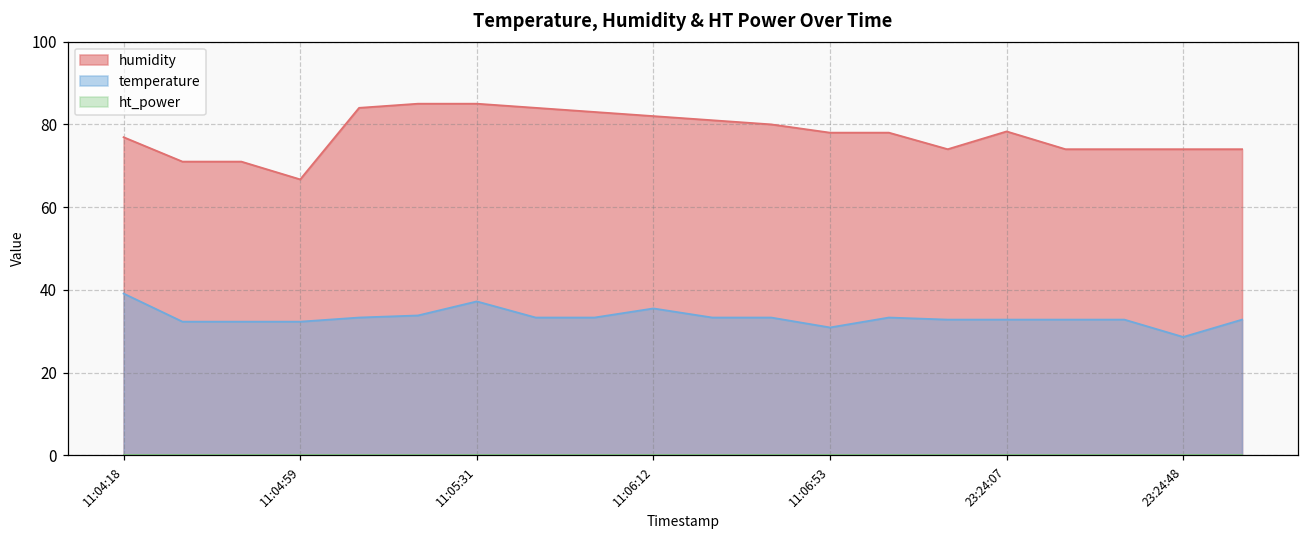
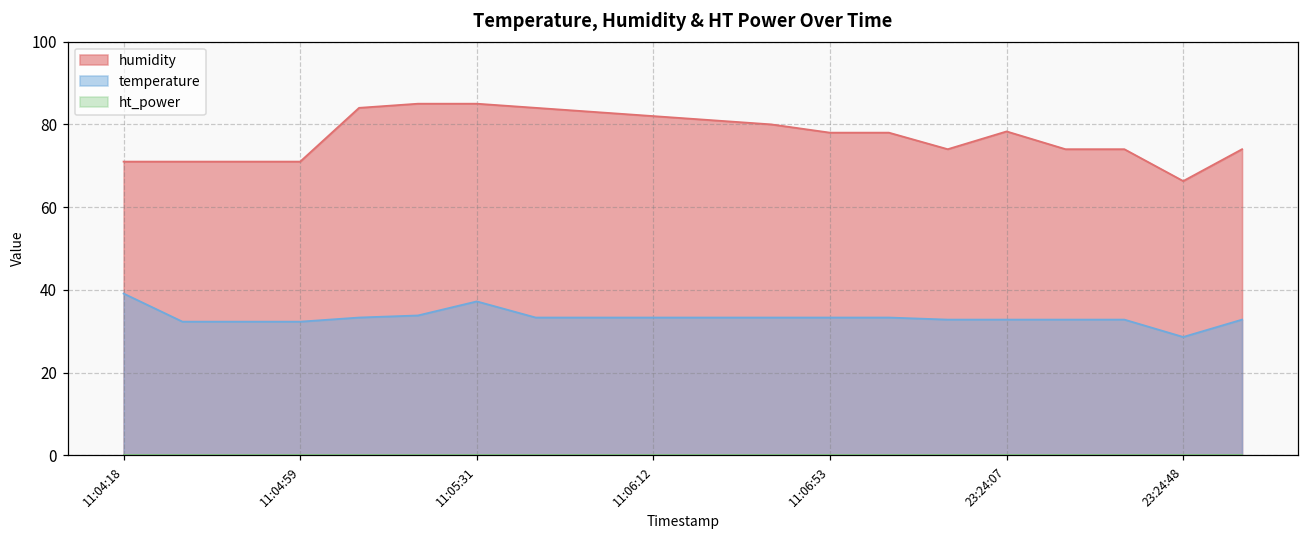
humidity, 11:04:18: 77 -> 71
humidity, 11:04:59: 67 -> 71
temperature, 11:06:12: 36 -> 33
temperature, 11:06:53: 31 -> 33
humidity, 23:24:48: 74 -> 66
